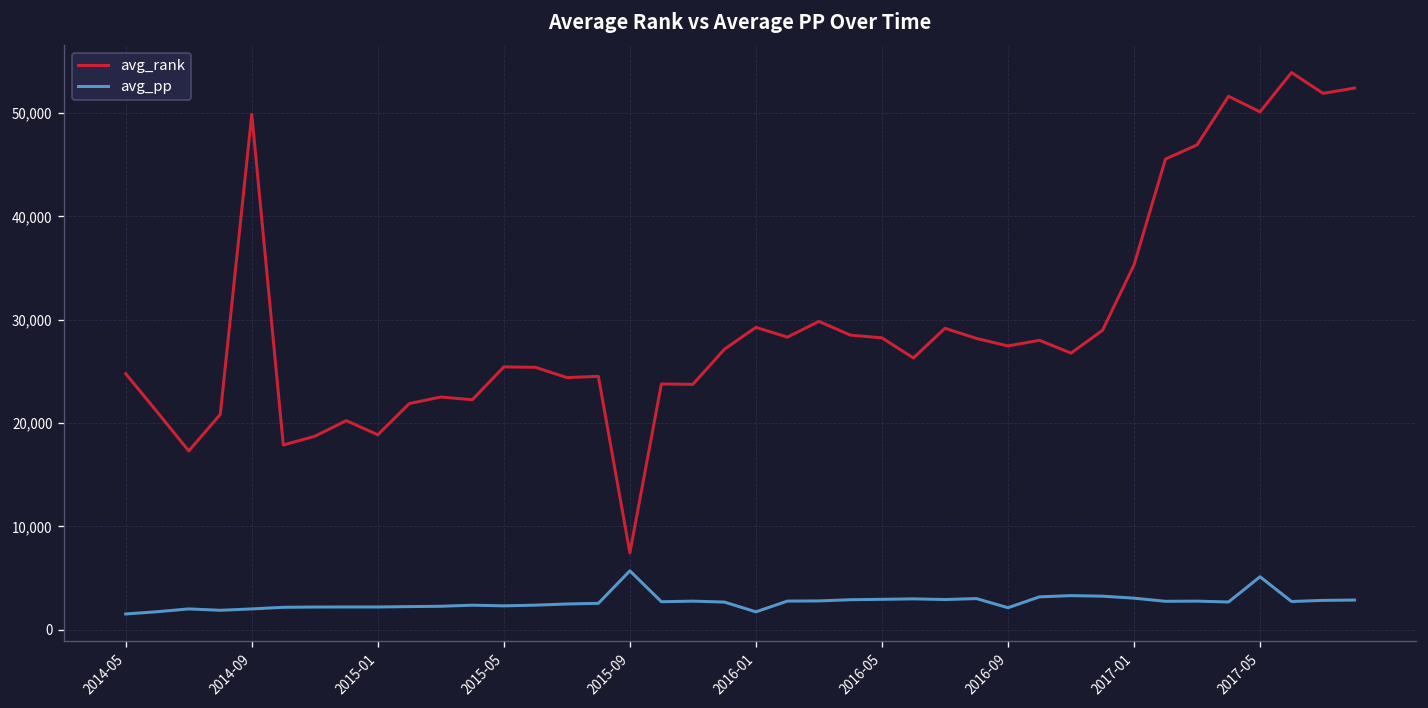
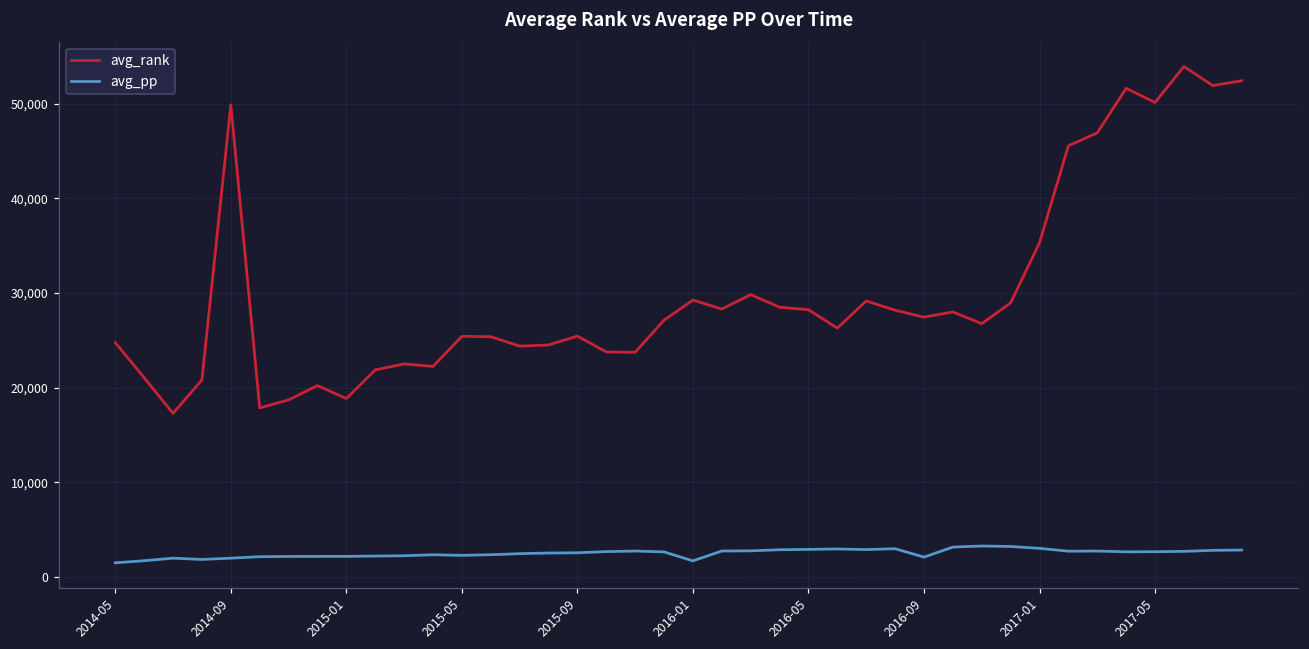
avg_rank, 2015-09: 7,000 -> 25,000
avg_pp, 2015-09: 6,000 -> 3,000
avg_pp, 2017-05: 5,000 -> 3,000
